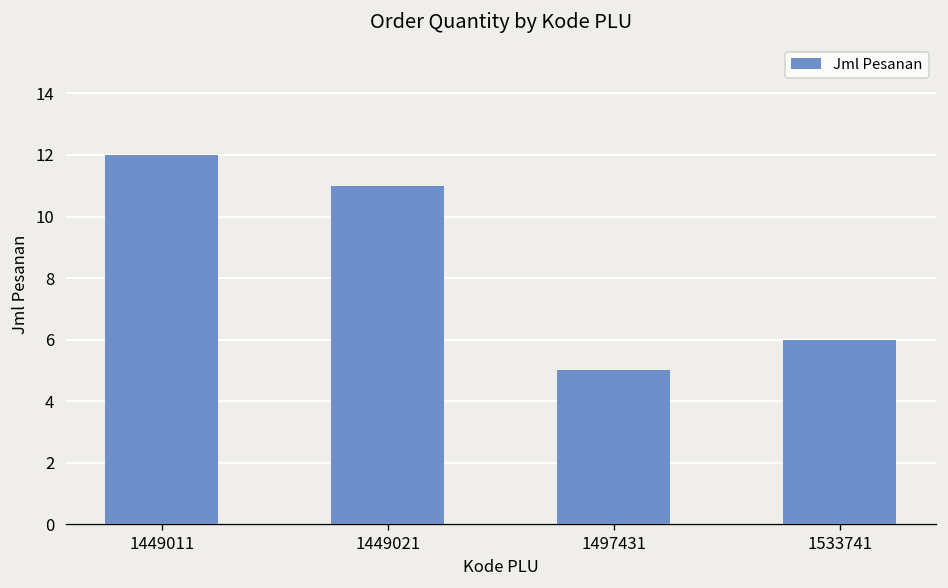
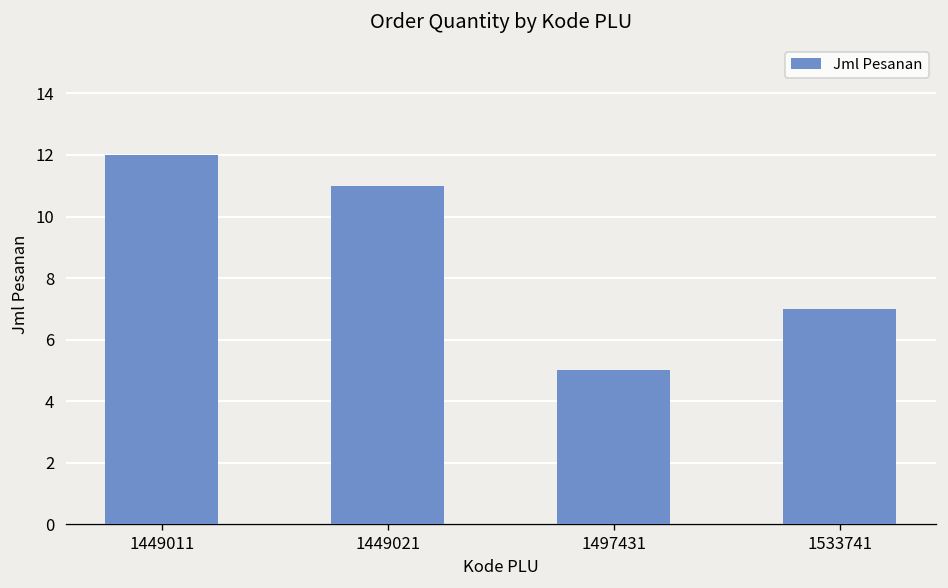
1533741: 6 -> 7
